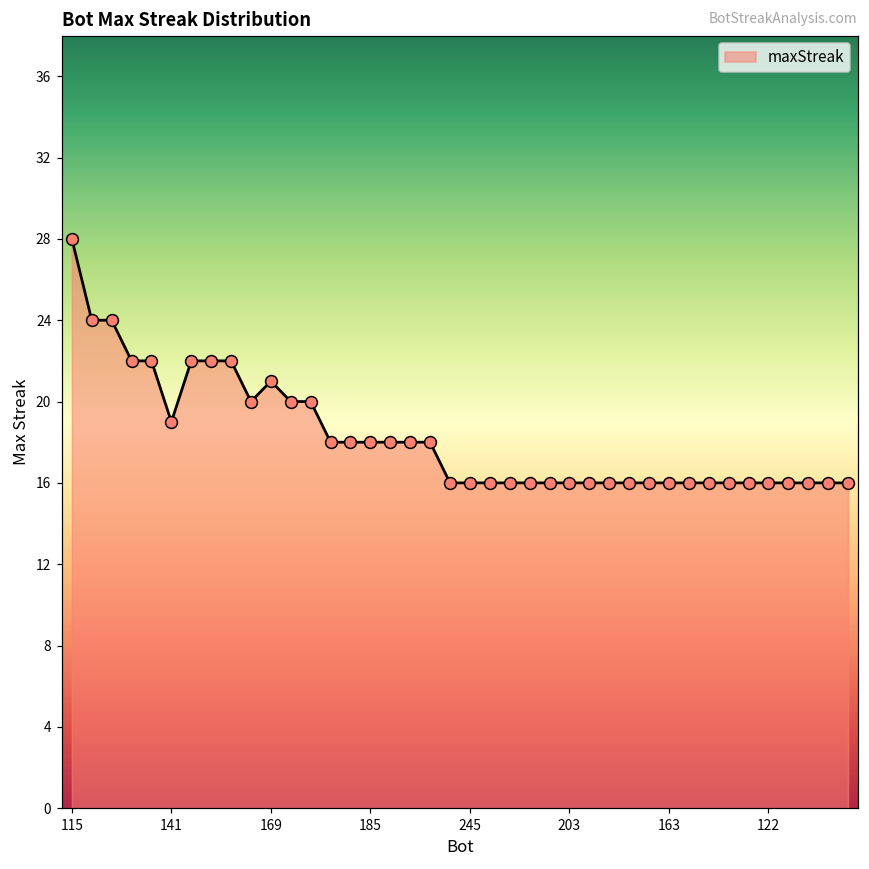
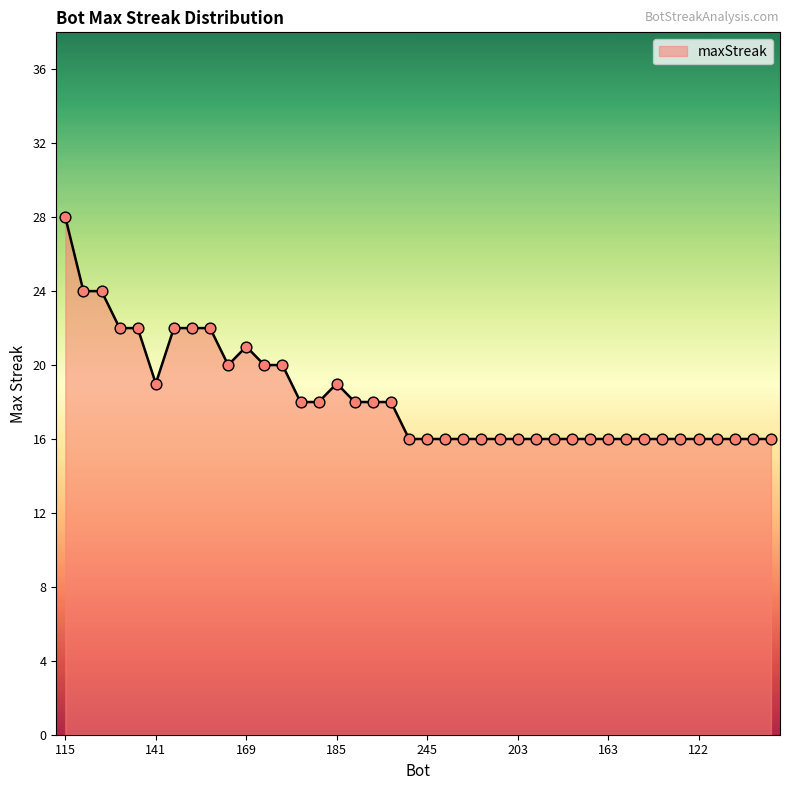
185: 18 -> 19
